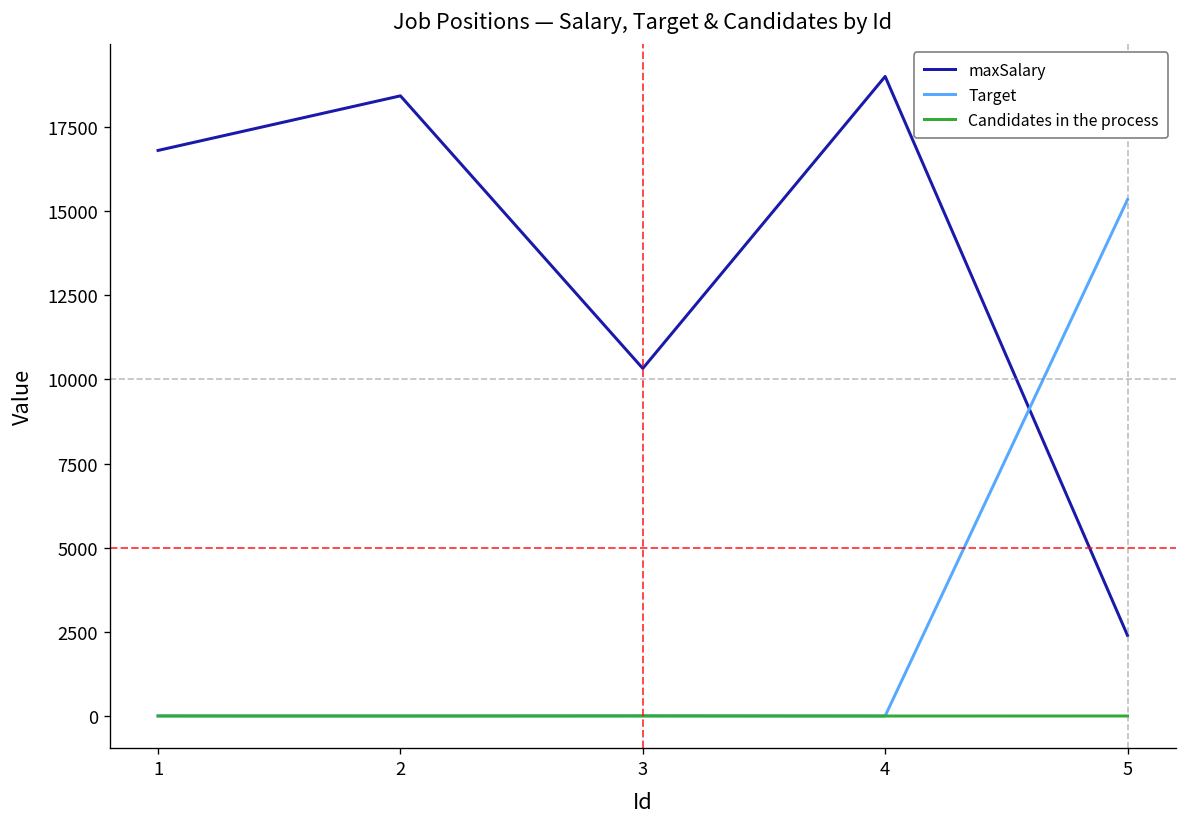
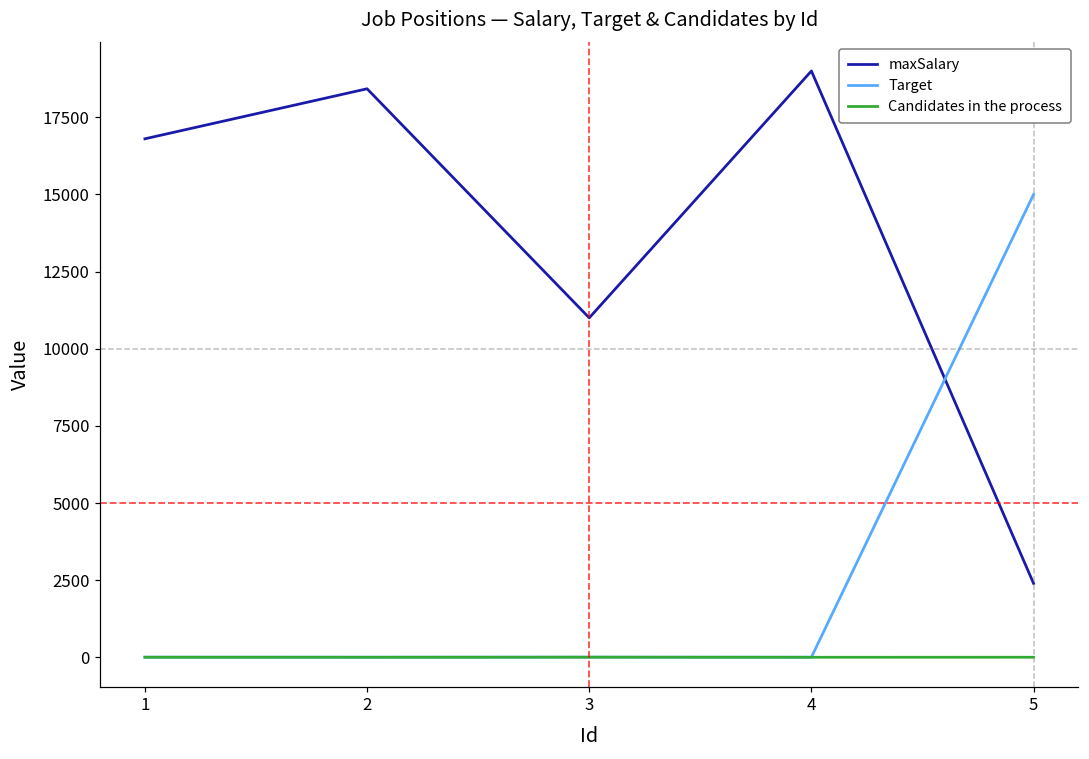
maxSalary, 3: 10300 -> 11000
Target, 5: 15300 -> 15000
